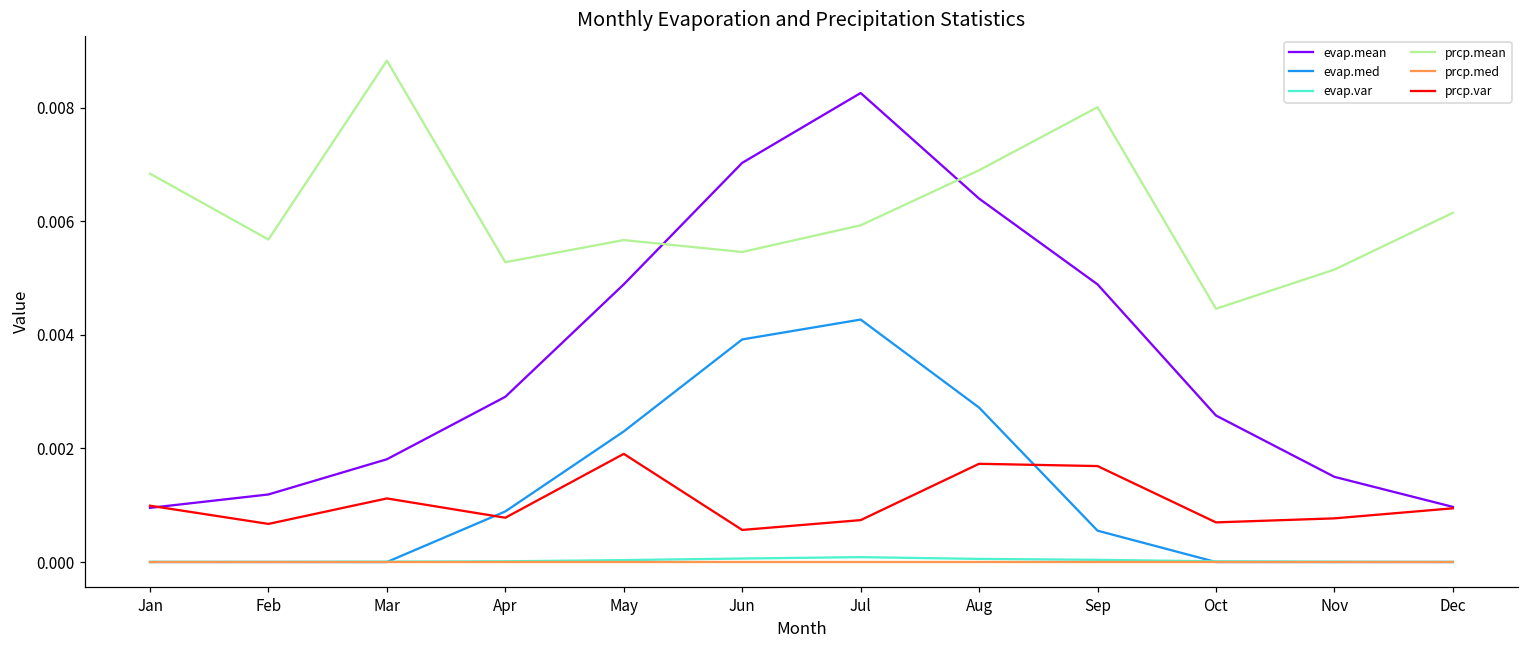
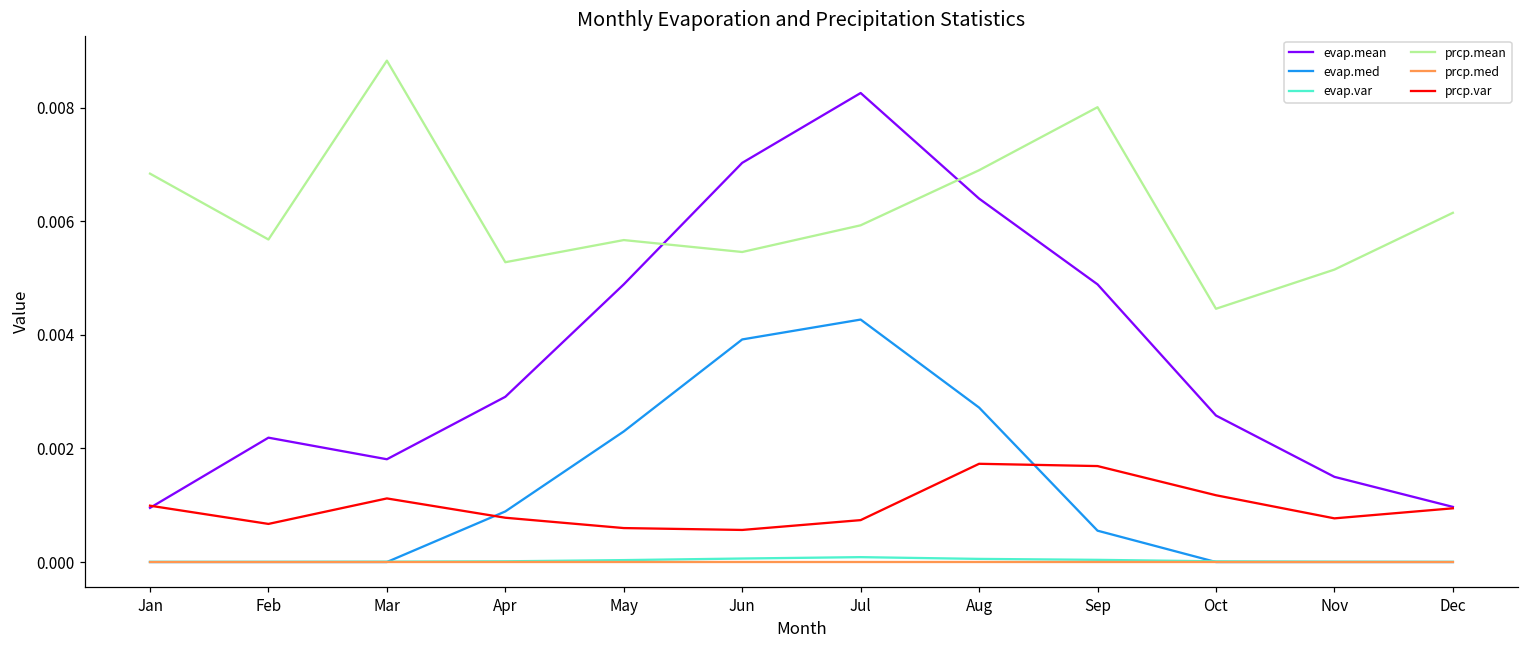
evap.mean, Feb: 0.0012 -> 0.0022
prcp.var, May: 0.0019 -> 0.0006
prcp.var, Oct: 0.0007 -> 0.0012
